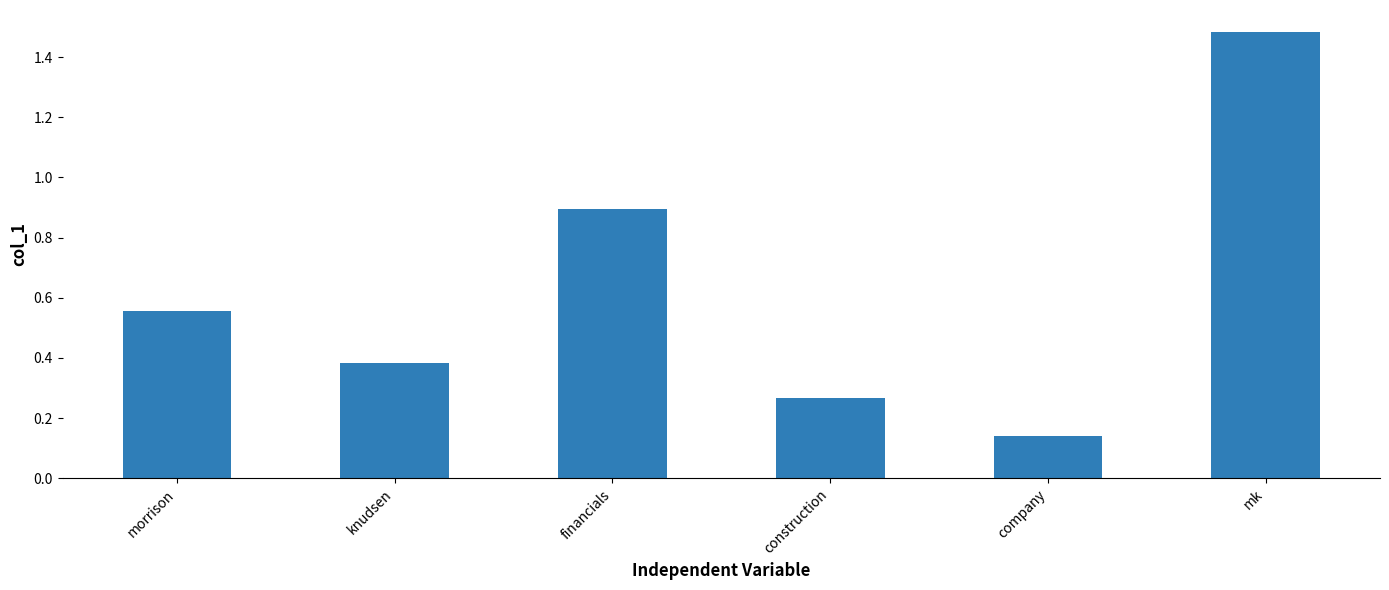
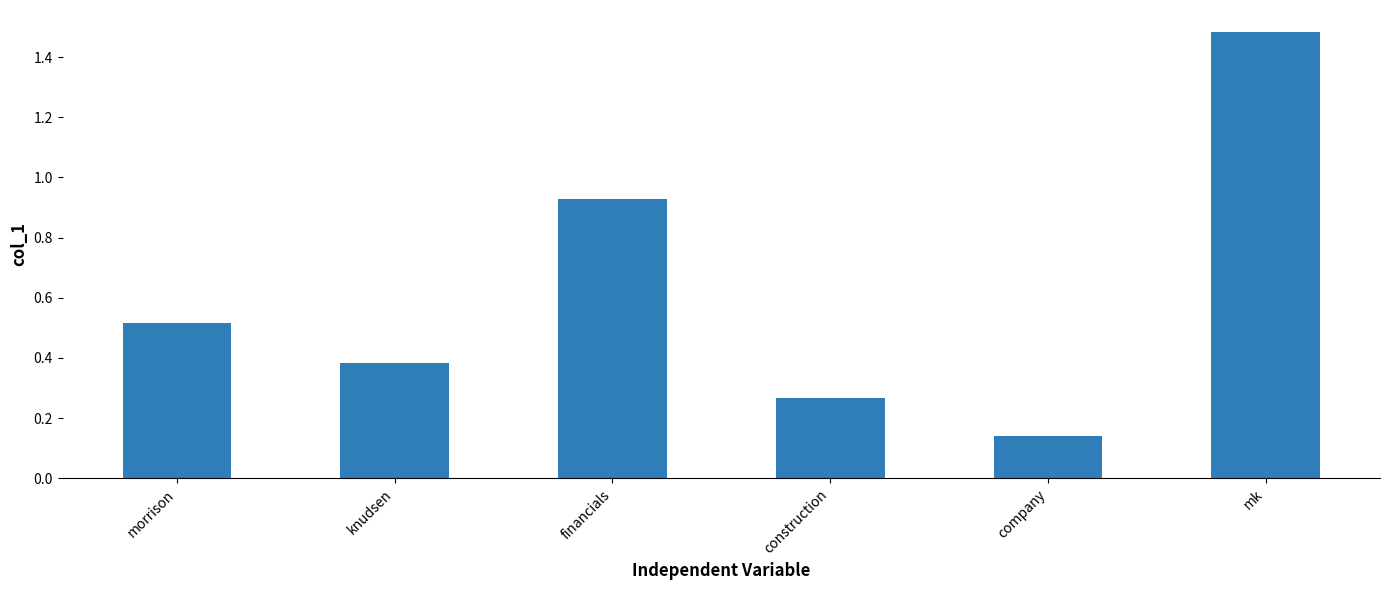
morrison: 0.55 -> 0.52
financials: 0.90 -> 0.93
